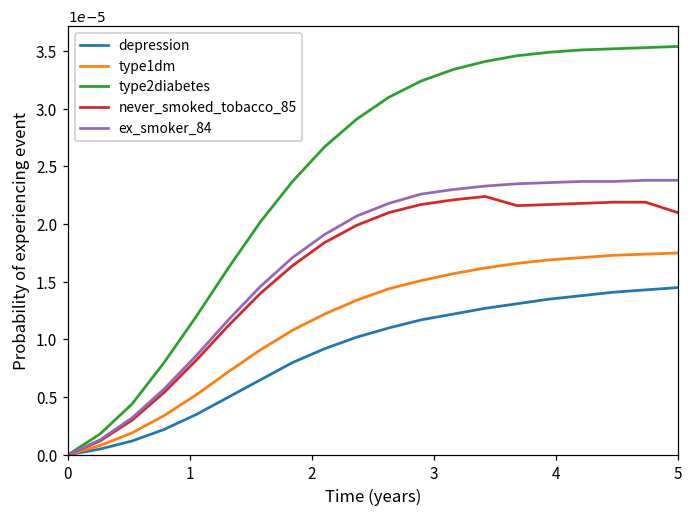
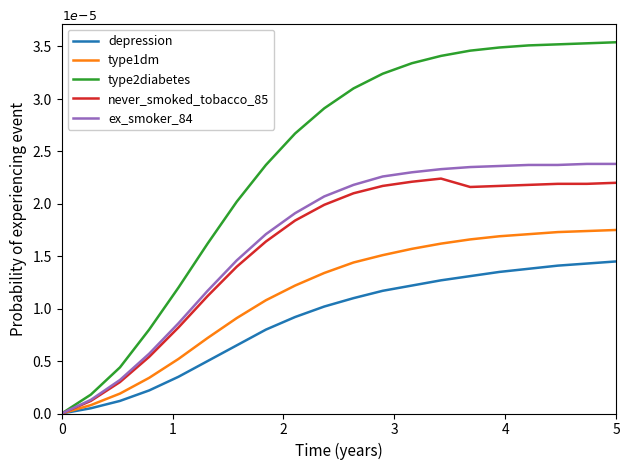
never_smoked_tobacco_85, 5: 2.10 -> 2.20
